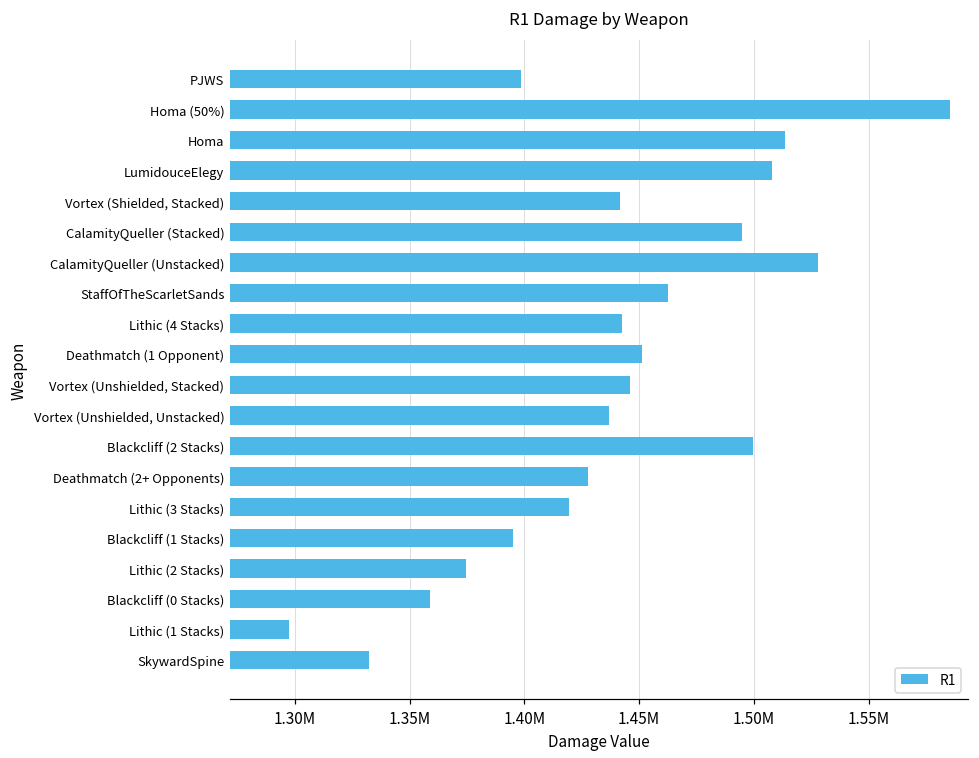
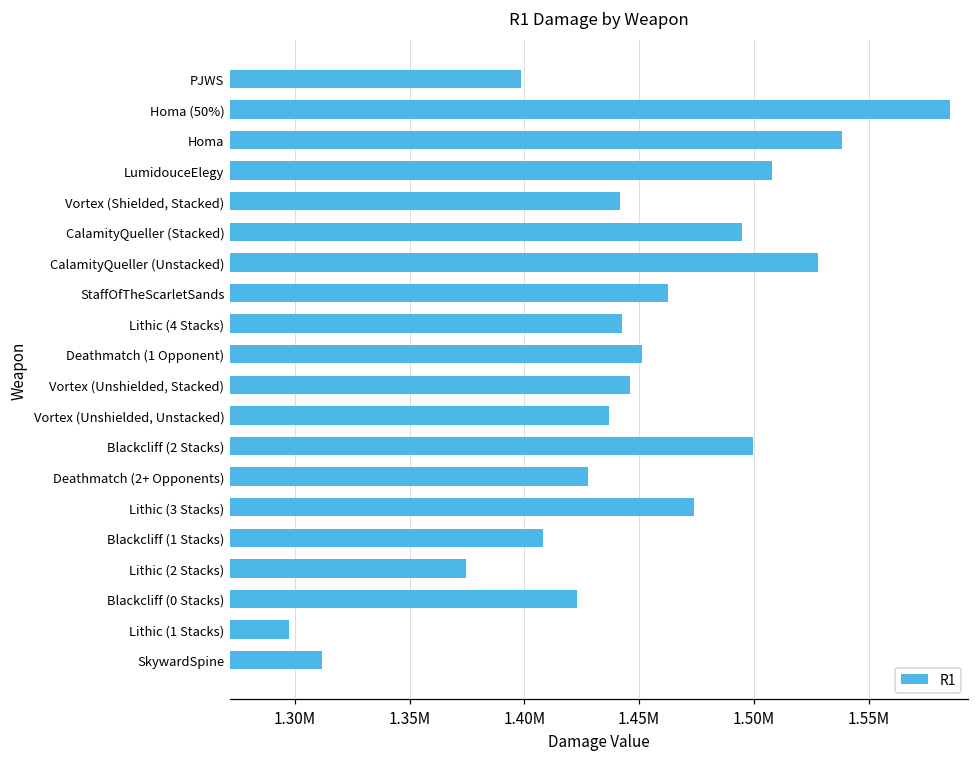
Homa: 1513000 -> 1538000
Lithic (3 Stacks): 1419000 -> 1474000
Blackcliff (1 Stacks): 1395000 -> 1408000
Blackcliff (0 Stacks): 1359000 -> 1423000
SkywardSpine: 1332000 -> 1312000
